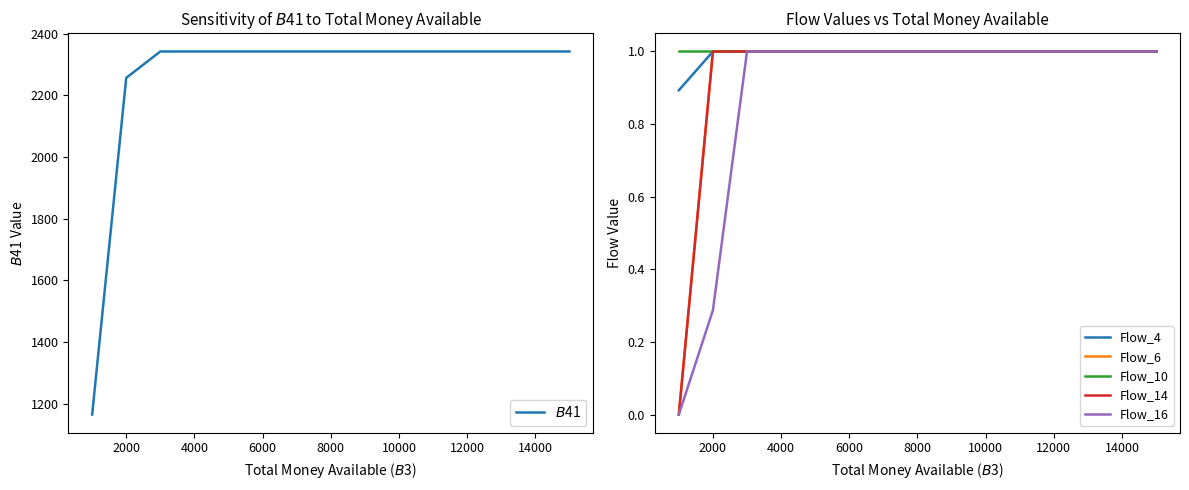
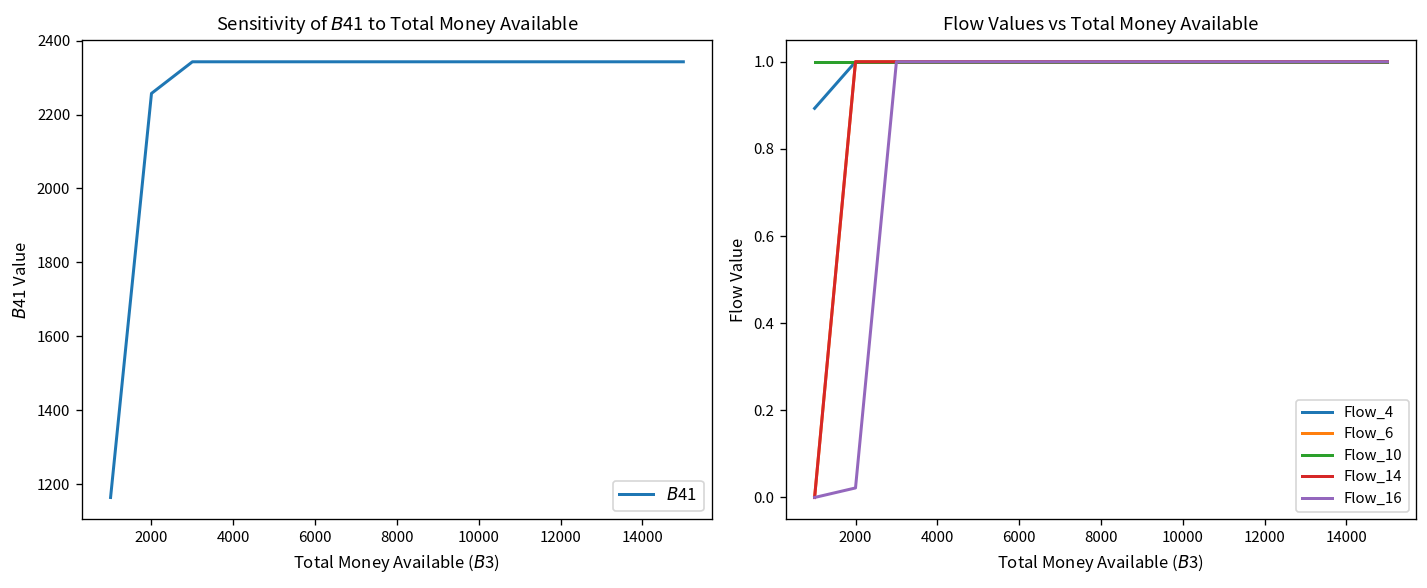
Flow Values vs Total Money Available, Flow_16, 2000: 0.29 -> 0.02
